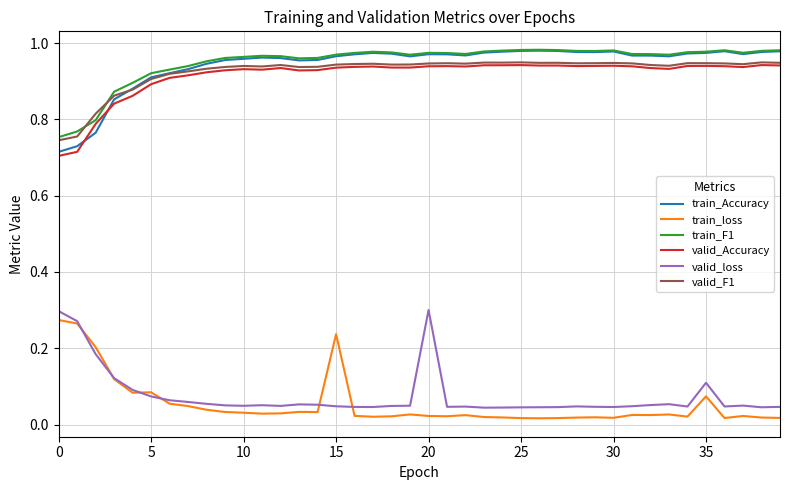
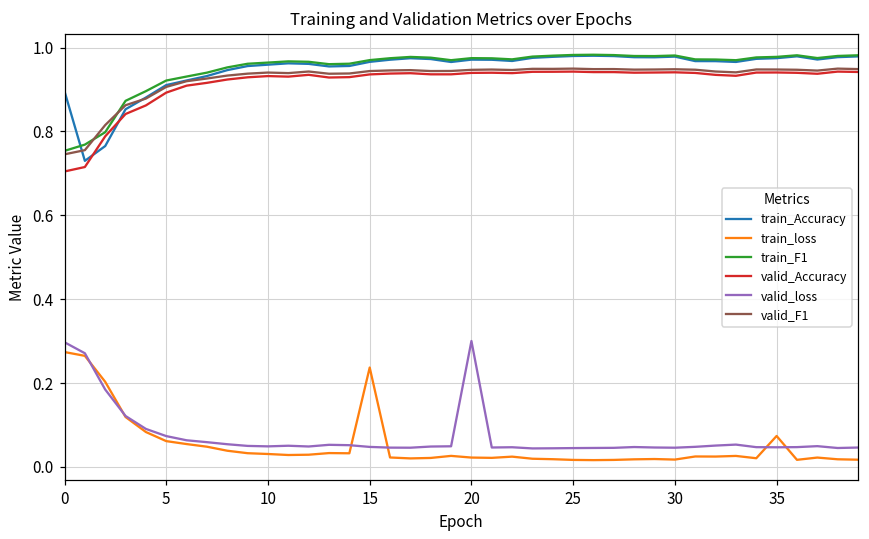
train_Accuracy, 0: 0.72 -> 0.90
train_loss, 5: 0.08 -> 0.06
valid_loss, 35: 0.11 -> 0.05
